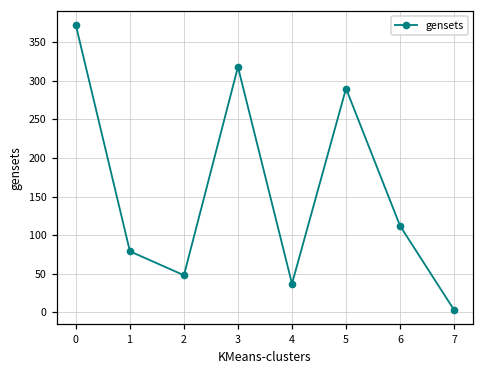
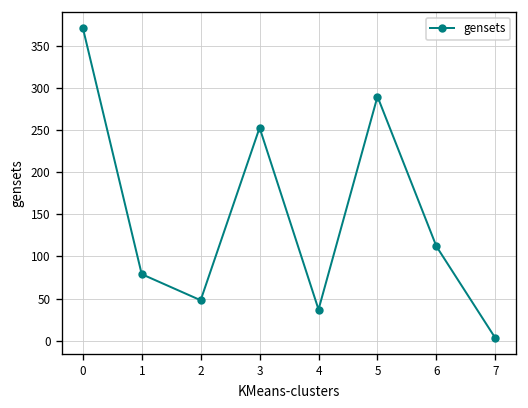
3: 320 -> 250
